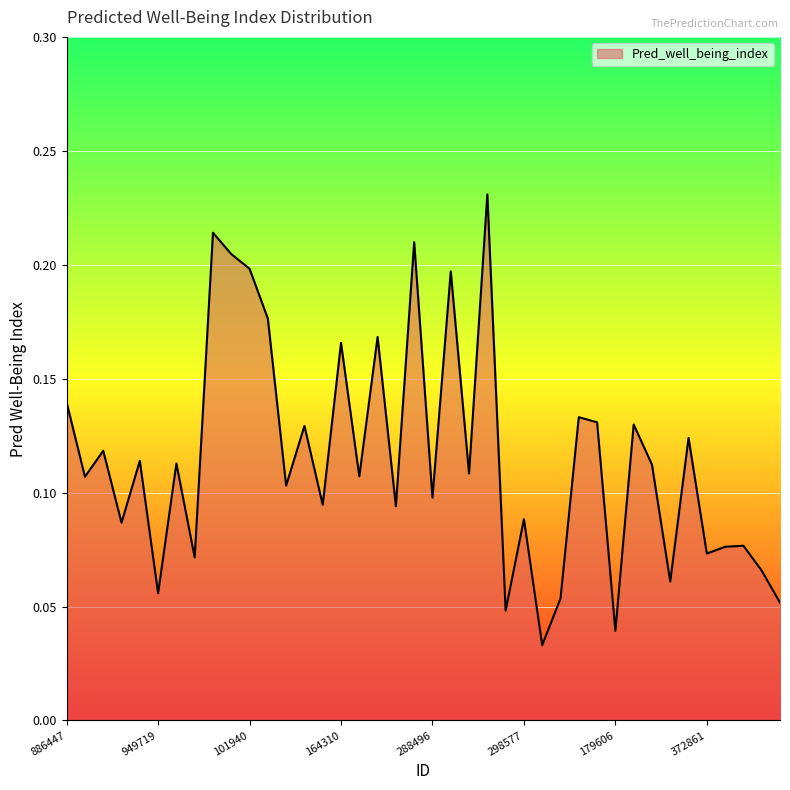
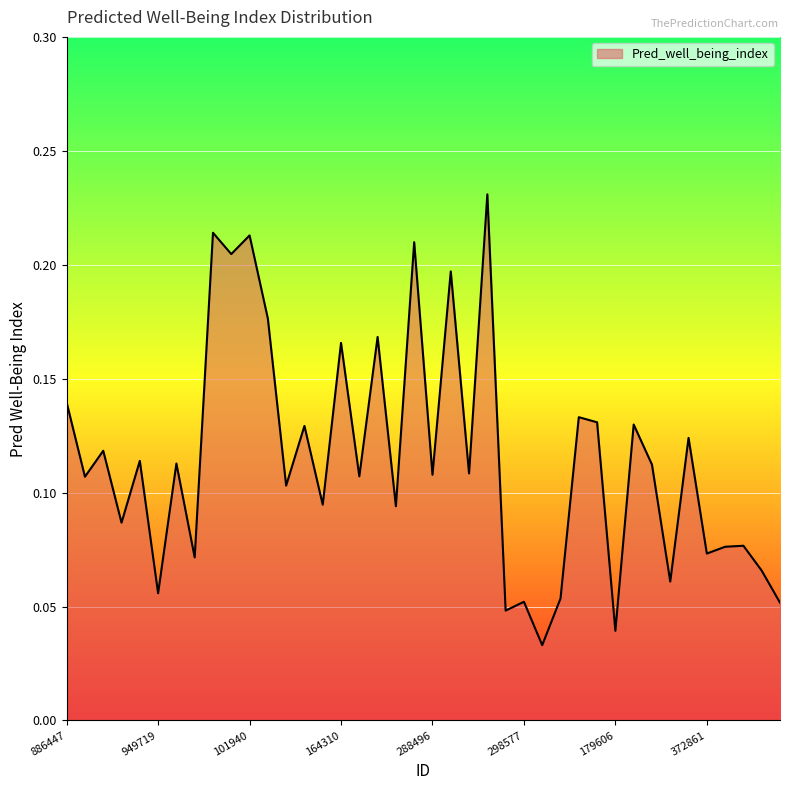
101940: 0.198 -> 0.213
288496: 0.098 -> 0.108
298577: 0.088 -> 0.052
